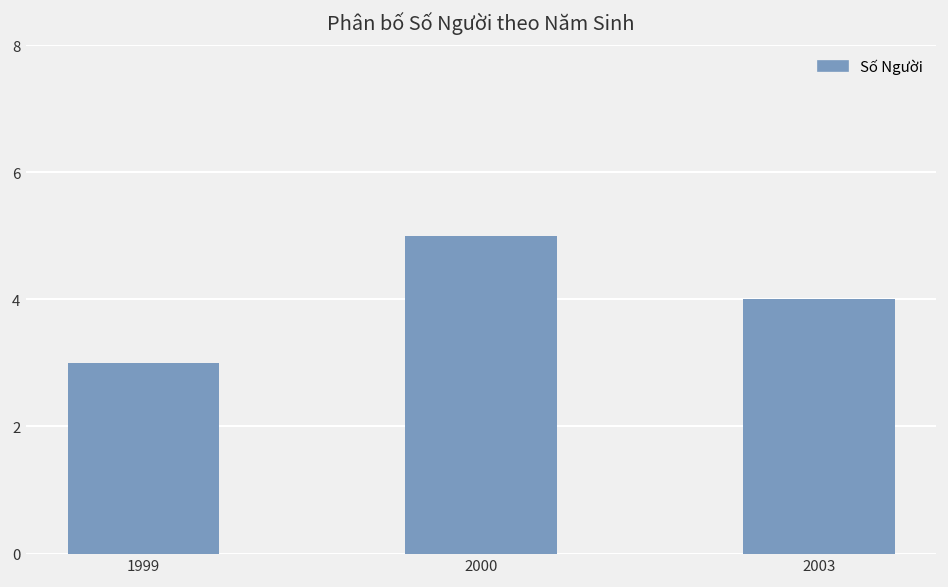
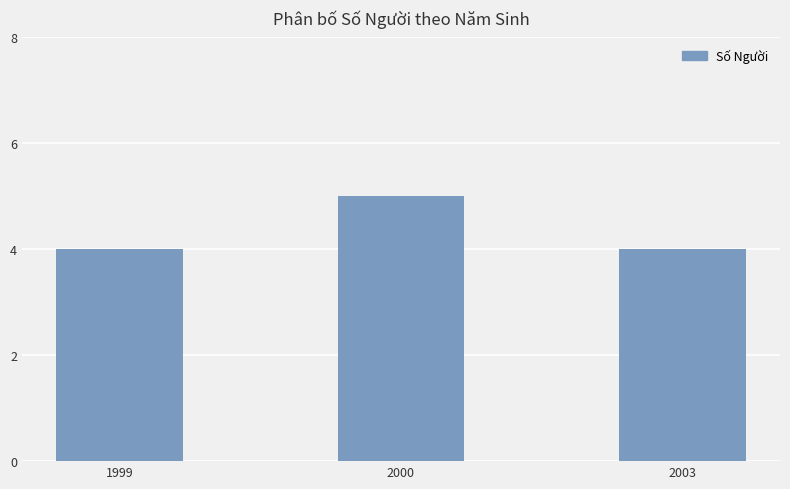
1999: 3 -> 4
